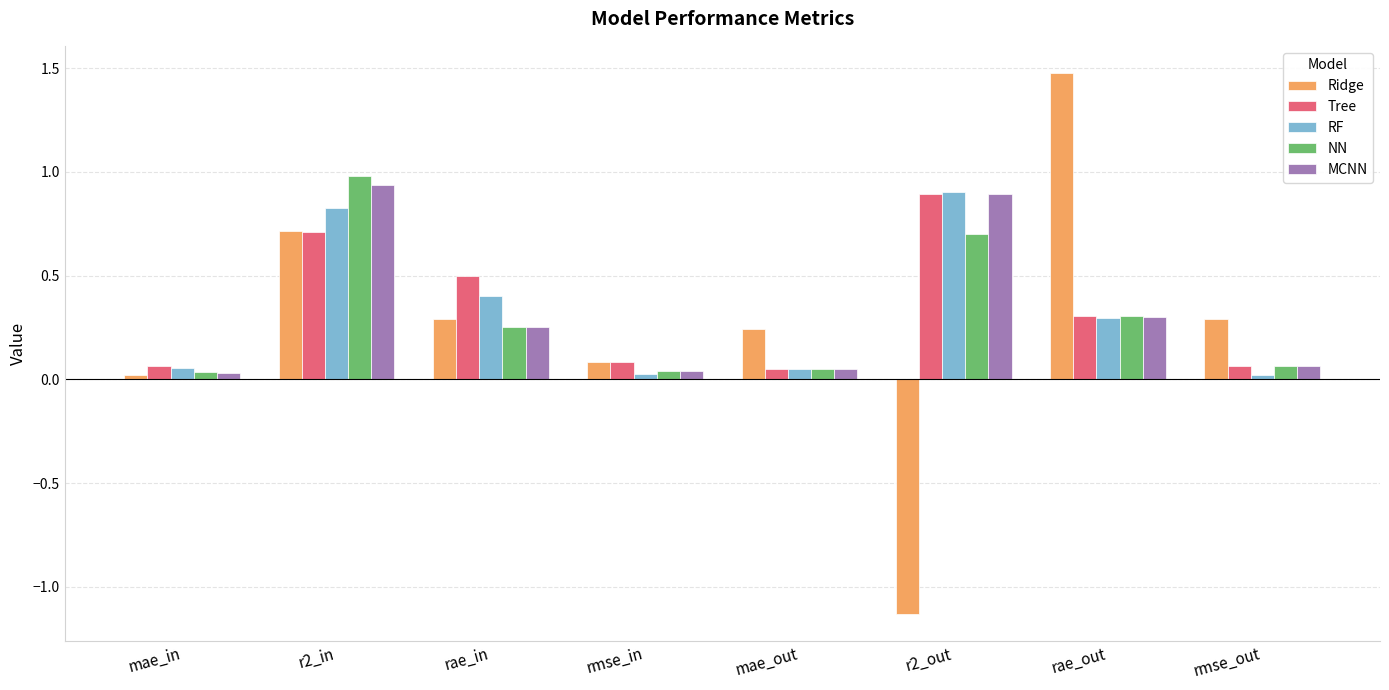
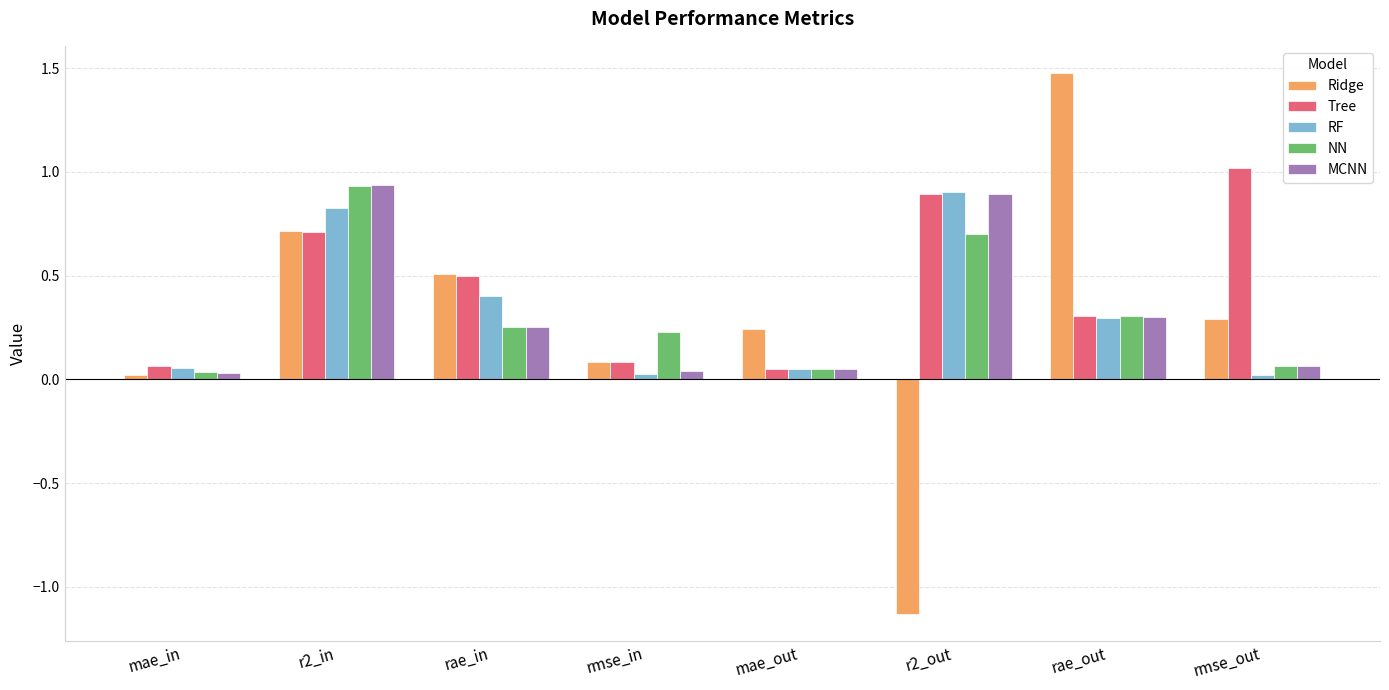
NN, r2_in: 0.98 -> 0.93
Ridge, rae_in: 0.29 -> 0.51
NN, rmse_in: 0.04 -> 0.23
Tree, rmse_out: 0.07 -> 1.02
